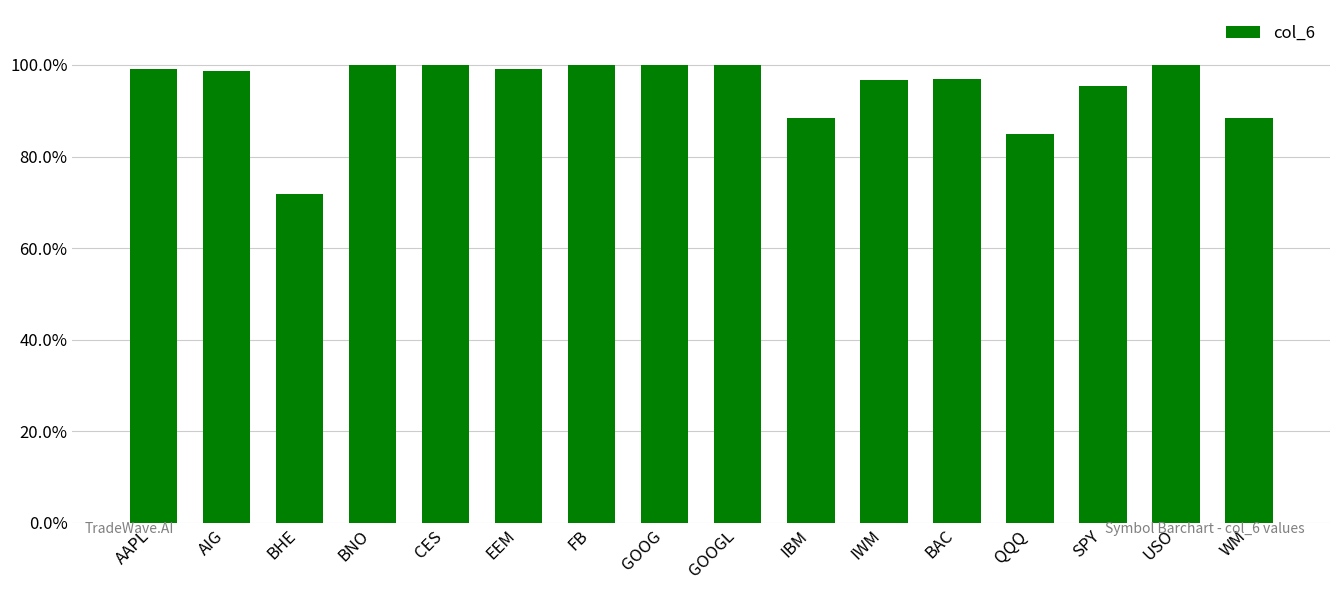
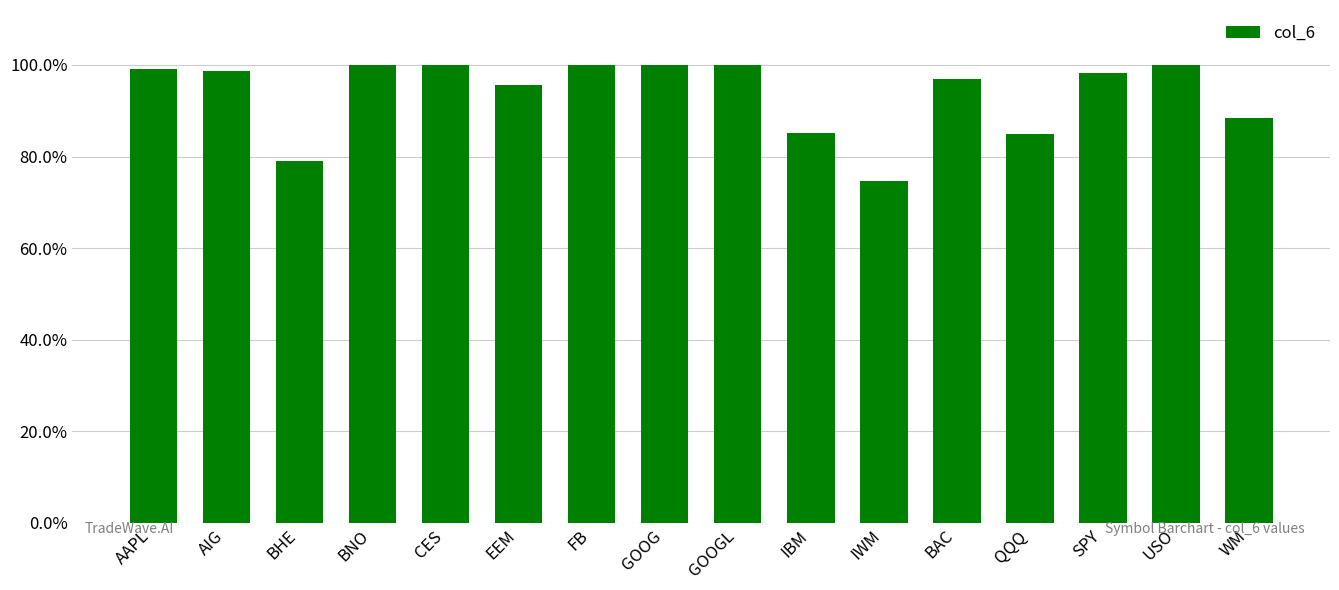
BHE: 72% -> 79%
EEM: 99% -> 96%
IBM: 88% -> 85%
IWM: 97% -> 75%
SPY: 95% -> 98%
